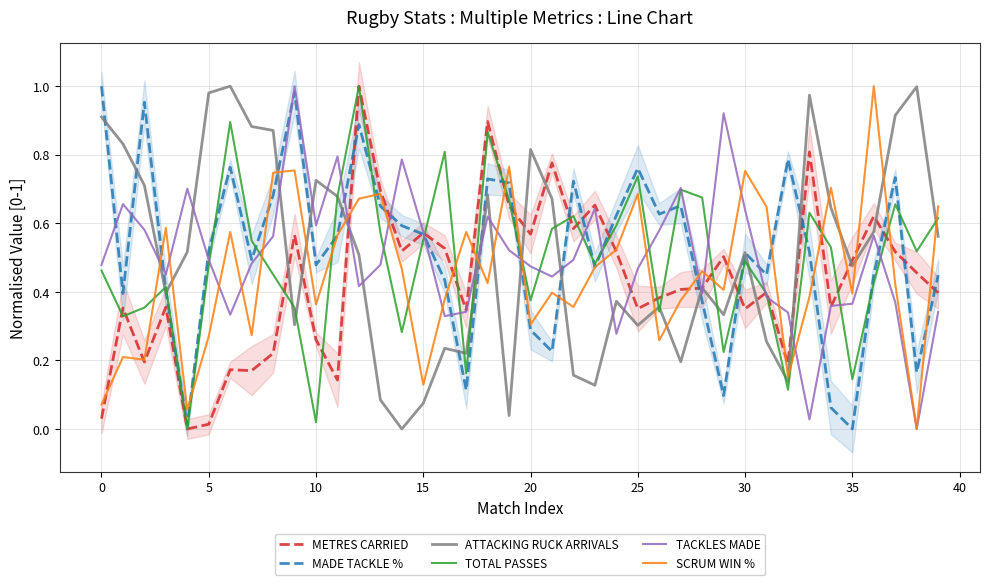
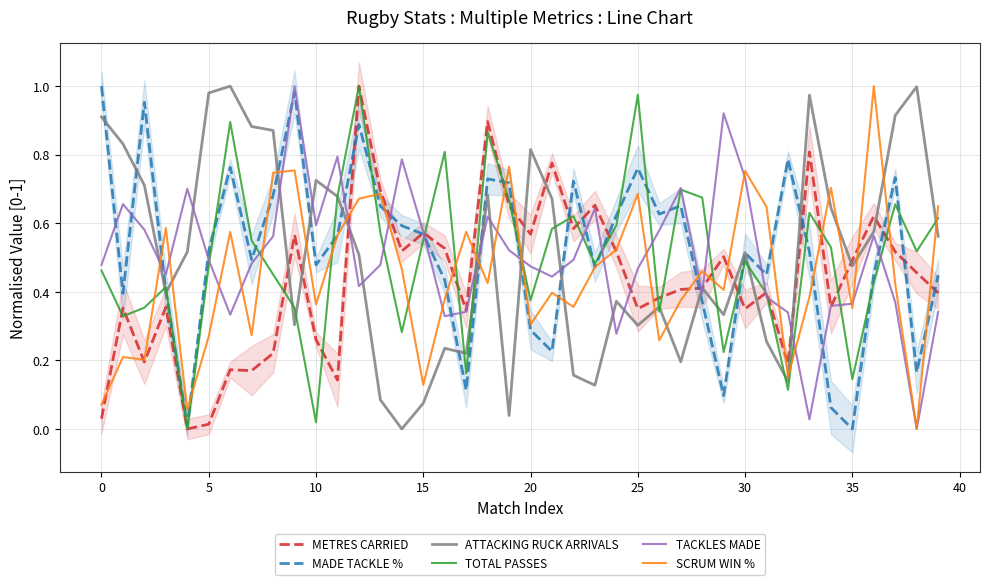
TOTAL PASSES, 25: 0.74 -> 0.97
TACKLES MADE, 30: 0.64 -> 0.73
SCRUM WIN %, 35: 0.39 -> 0.35
